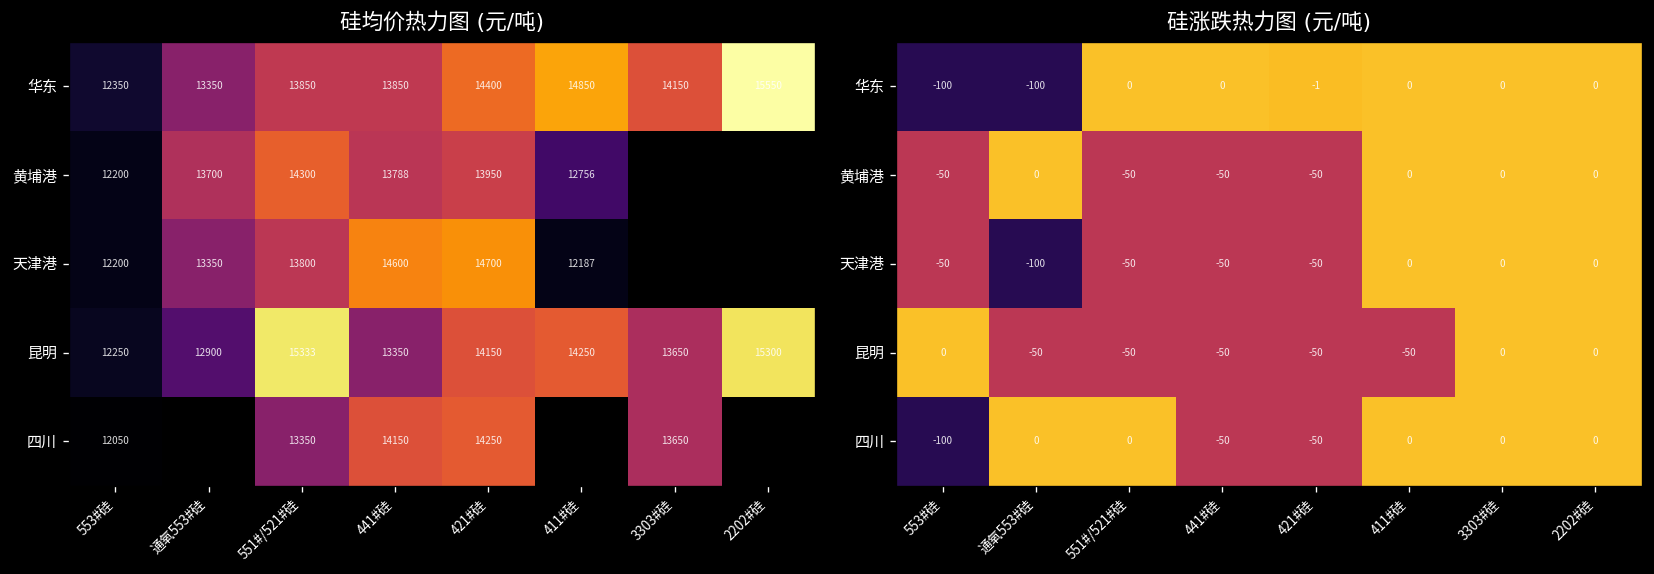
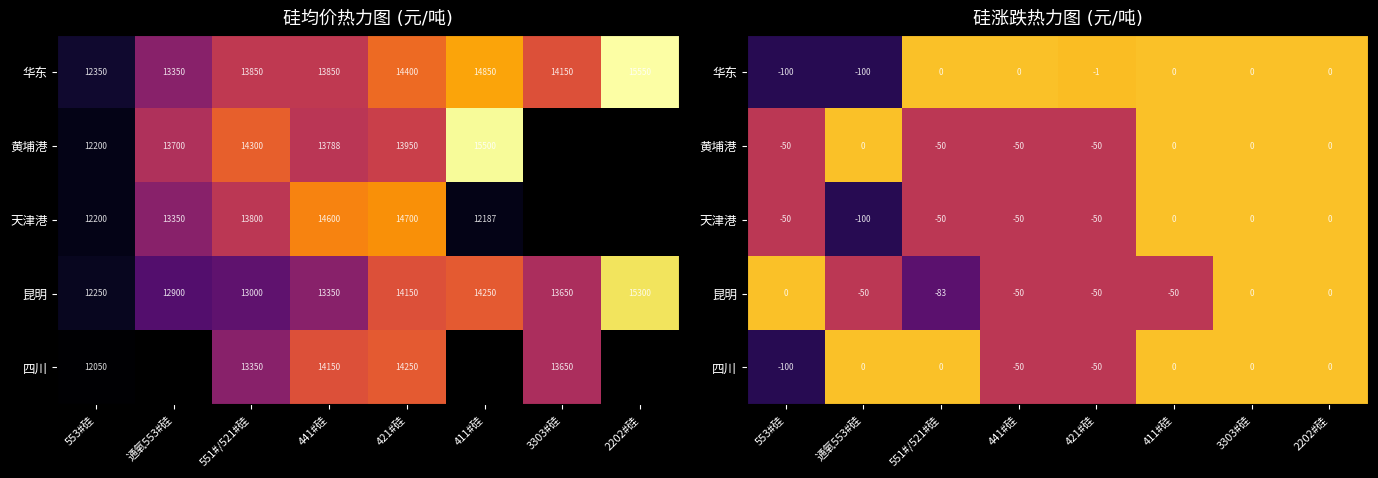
硅均价热力图 (元/吨), 黄埔港, 411#硅: 12756 -> 15500
硅均价热力图 (元/吨), 昆明, 551#/521#硅: 15333 -> 13000
硅涨跌热力图 (元/吨), 昆明, 551#/521#硅: -50 -> -83
